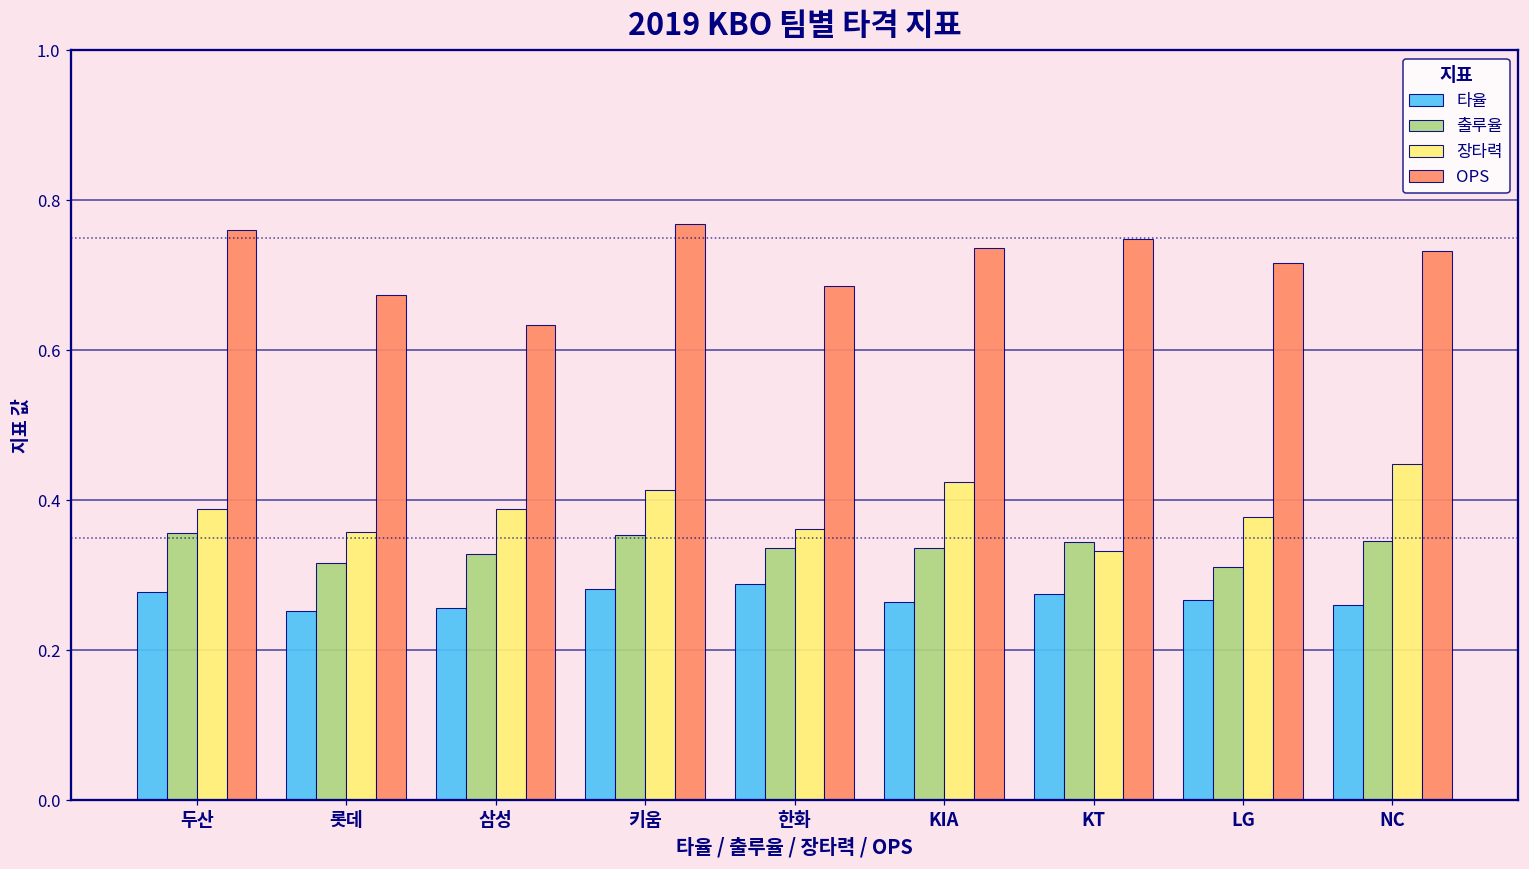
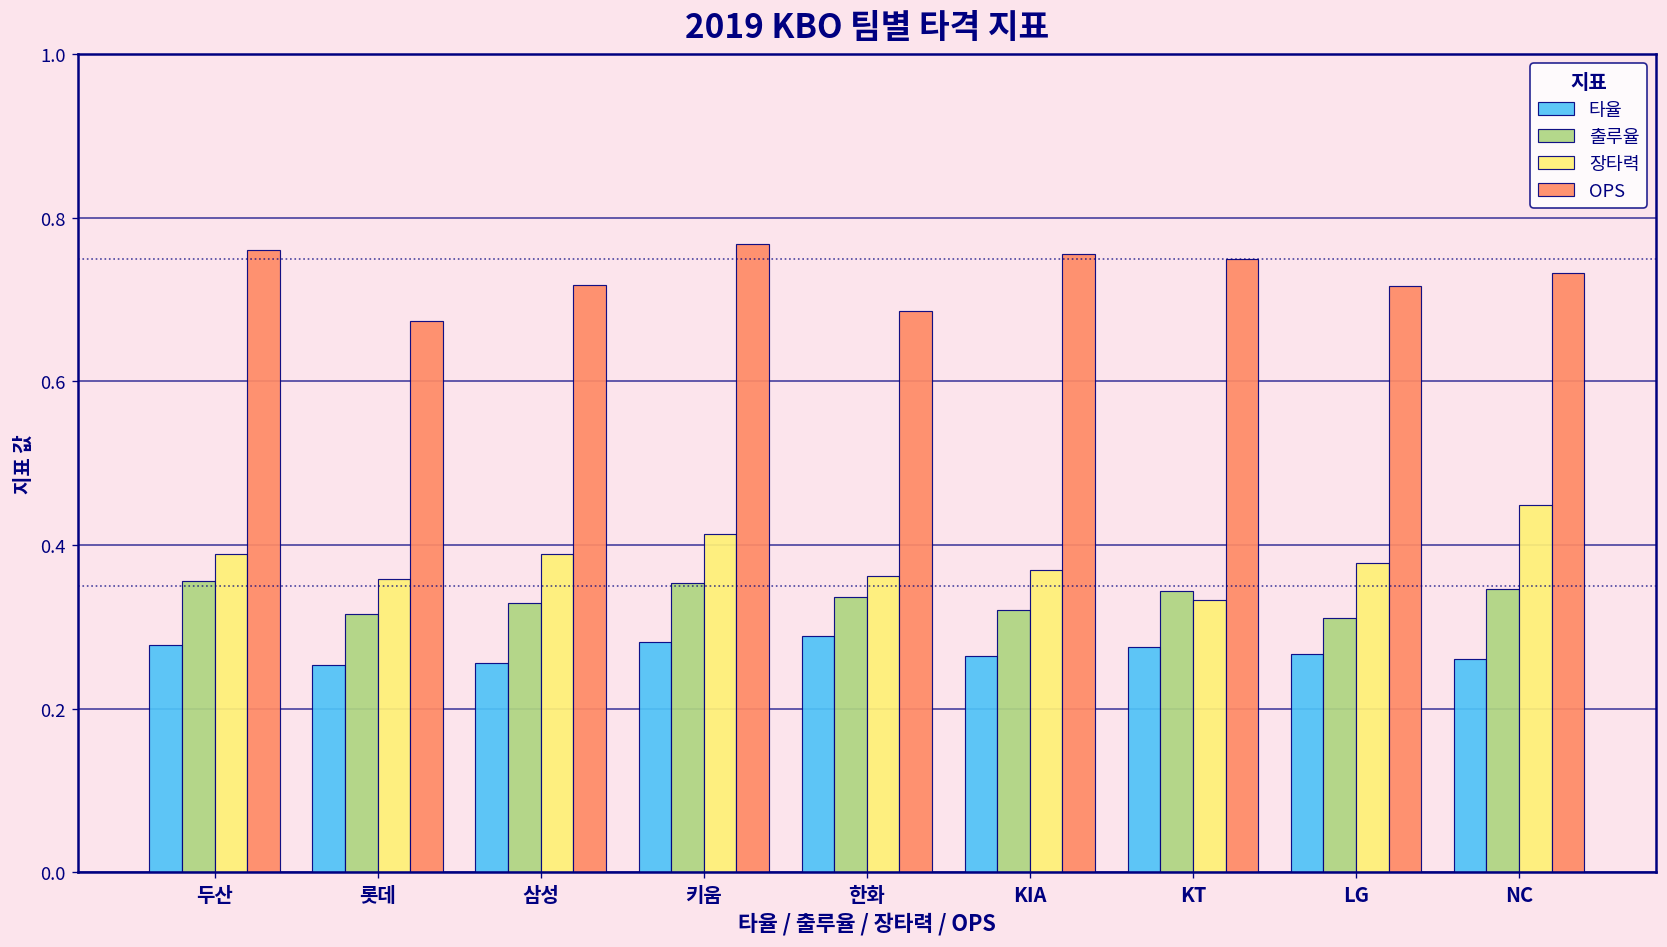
OPS, 삼성: 0.63 -> 0.72
출루율, KIA: 0.34 -> 0.32
장타력, KIA: 0.43 -> 0.37
OPS, KIA: 0.74 -> 0.76
